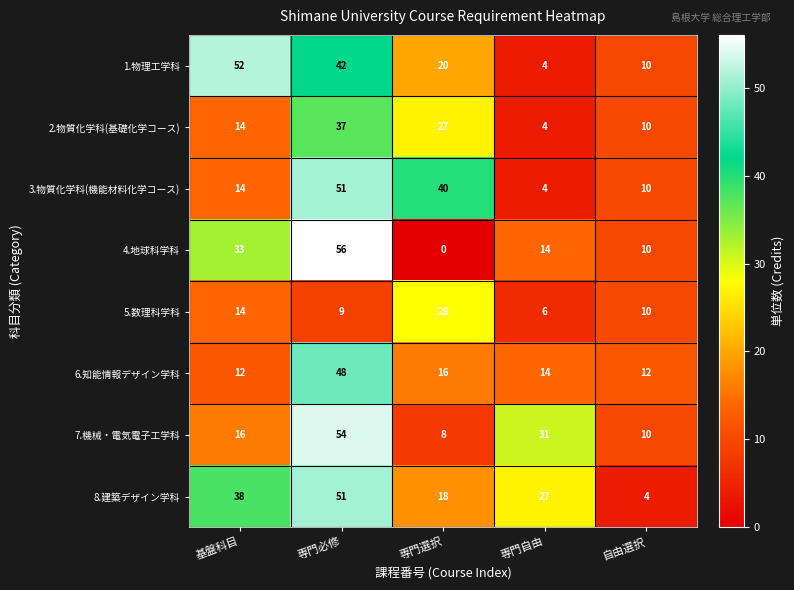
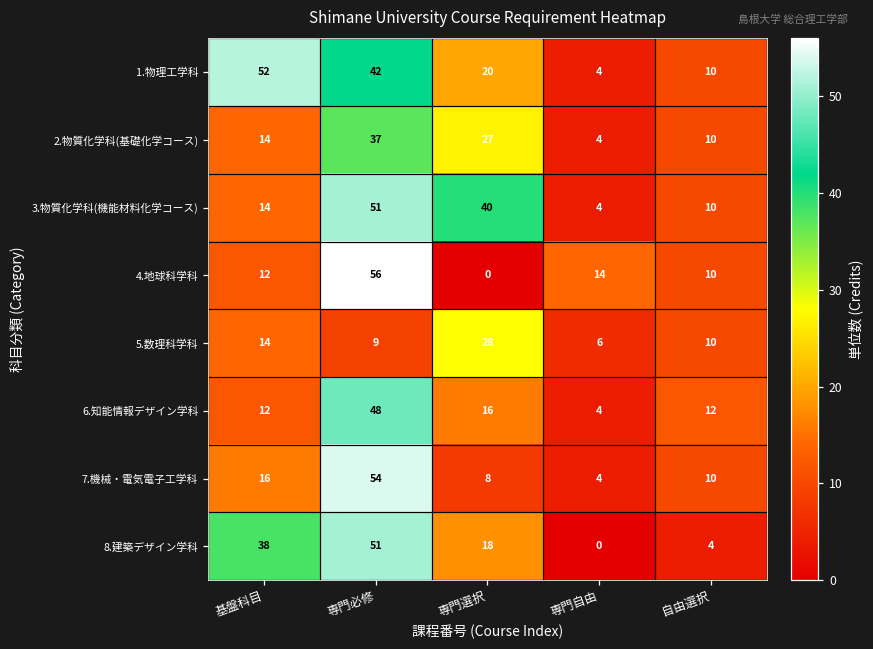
4.地球科学科, 基盤科目: 33 -> 12
6.知能情報デザイン学科, 専門自由: 14 -> 4
7.機械・電気電子工学科, 専門自由: 31 -> 4
8.建築デザイン学科, 専門自由: 27 -> 0
